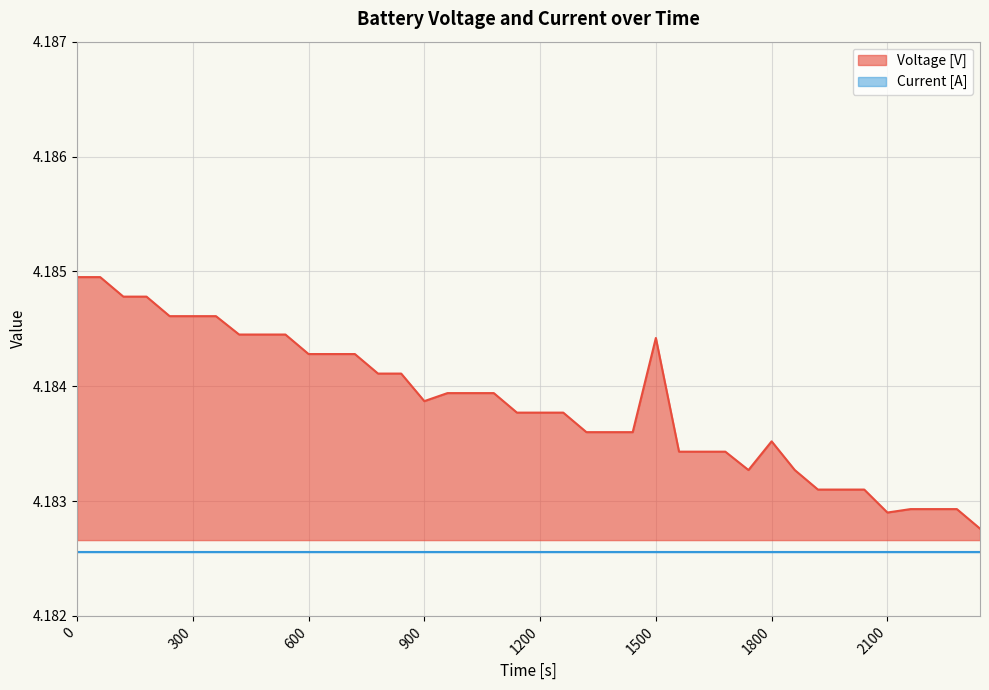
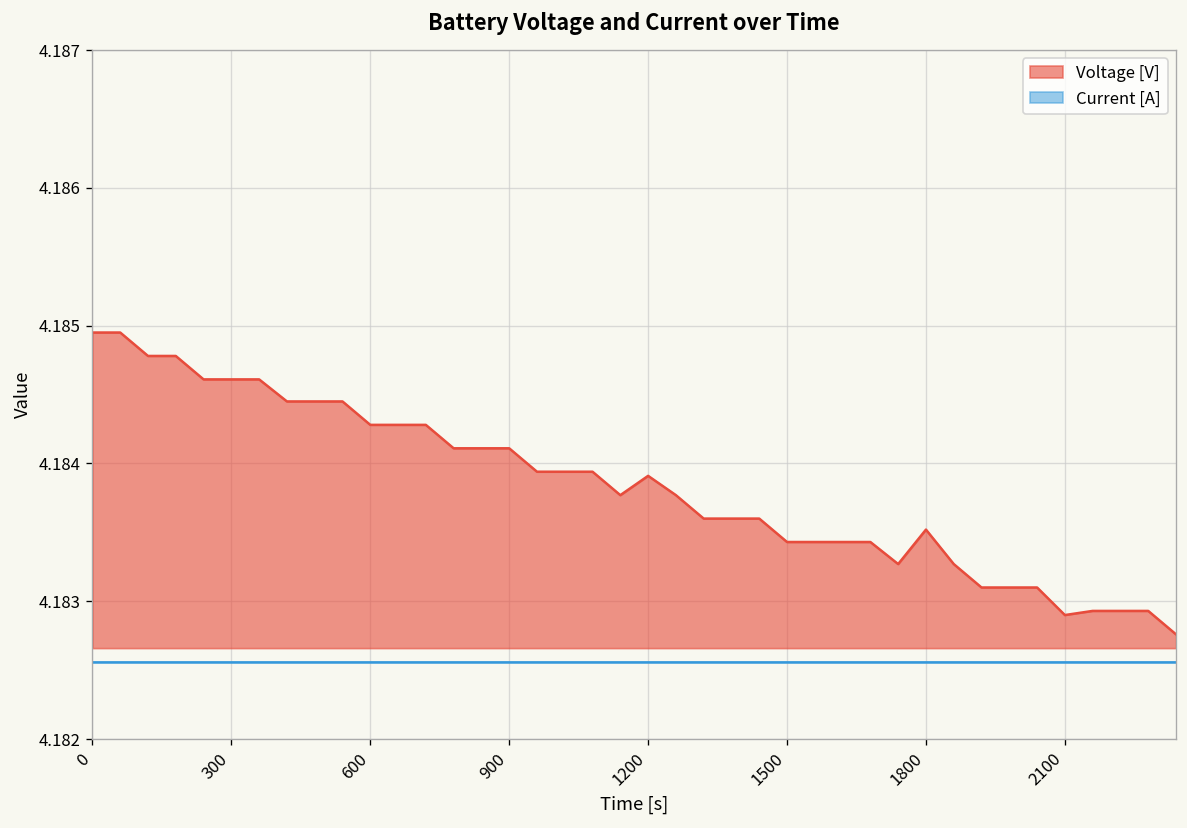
Voltage [V], 900: 4.18387 -> 4.18411
Voltage [V], 1200: 4.18377 -> 4.18391
Voltage [V], 1500: 4.18442 -> 4.18343
